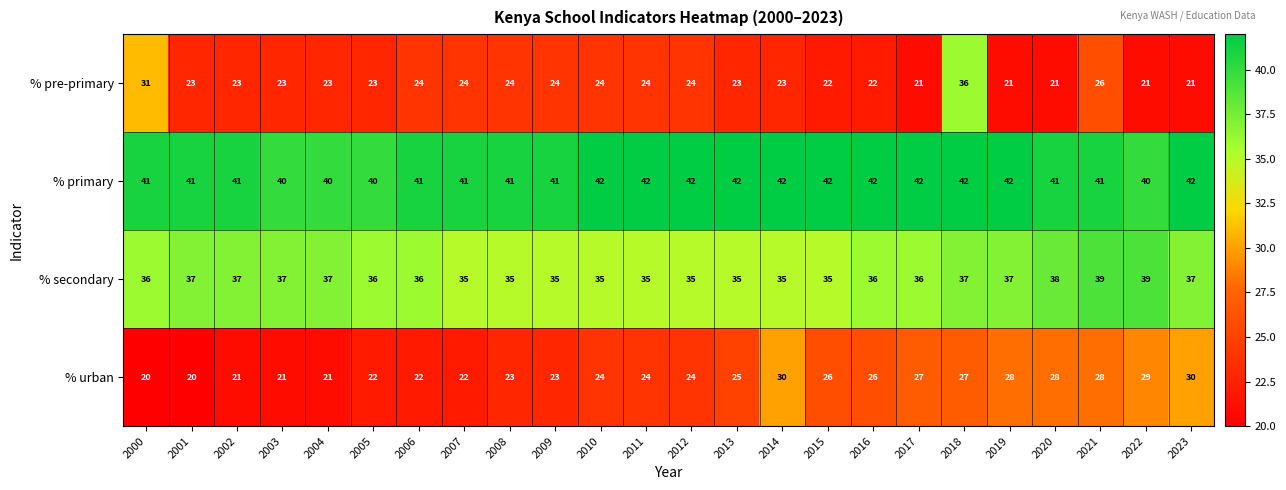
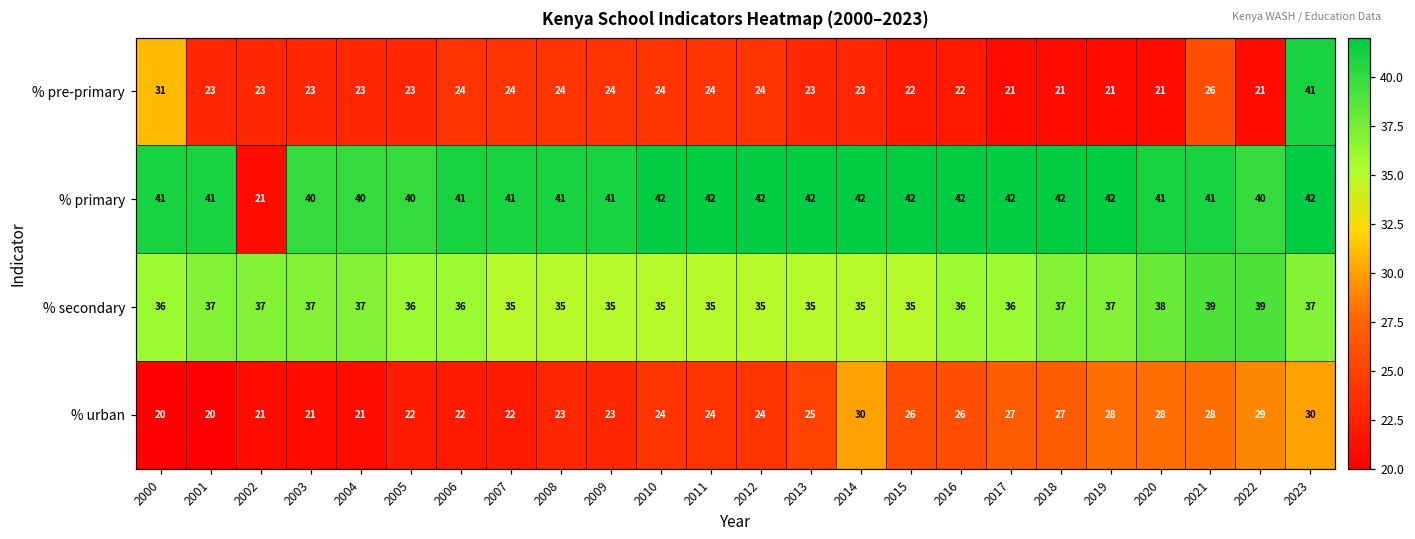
% pre-primary, 2018: 36 -> 21
% pre-primary, 2023: 21 -> 41
% primary, 2002: 41 -> 21
